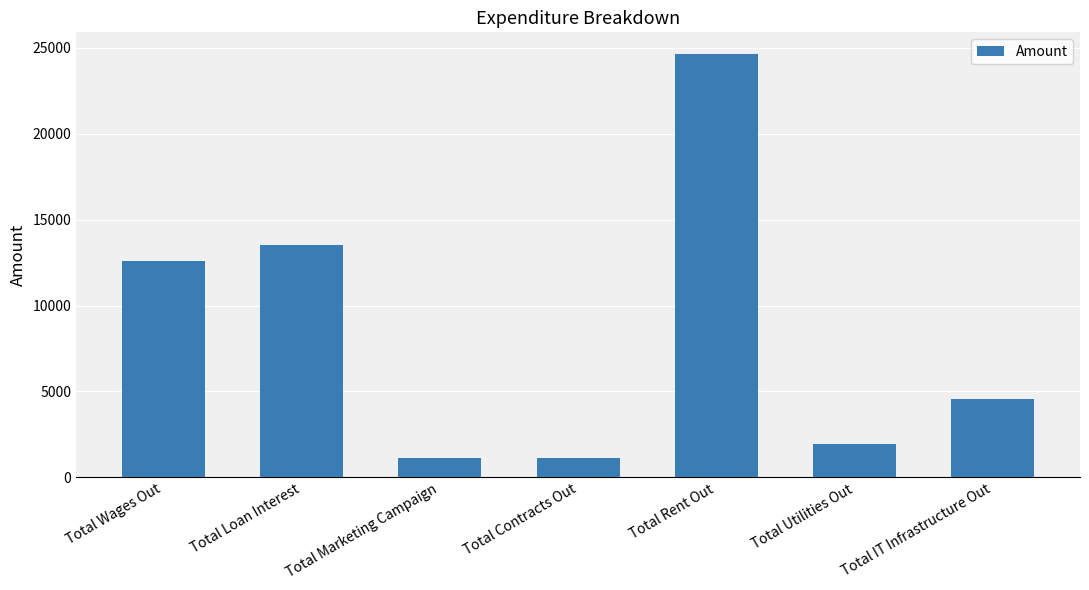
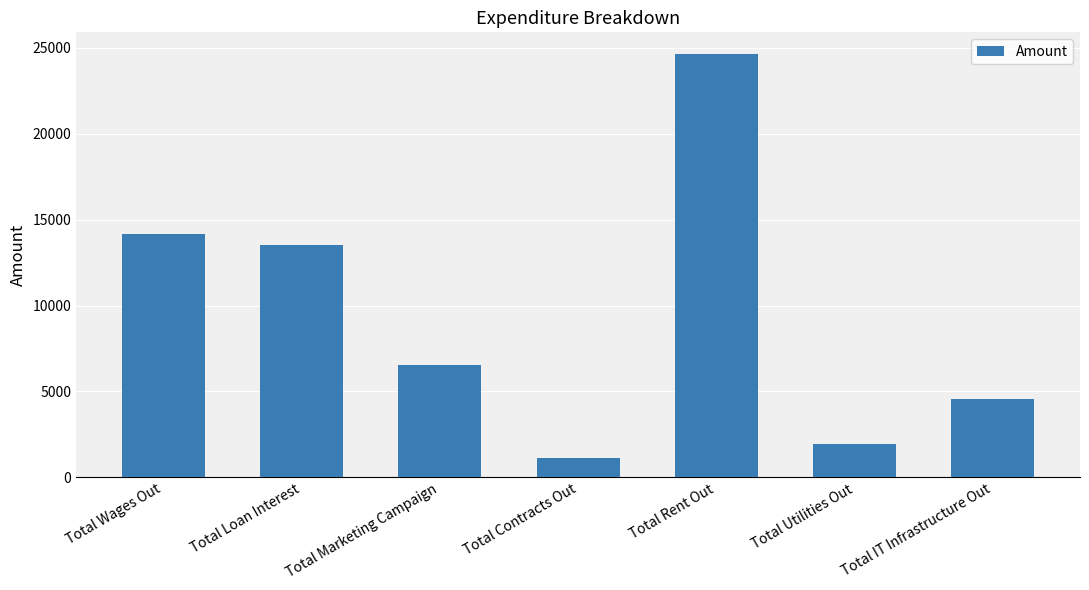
Total Wages Out: 12600 -> 14200
Total Marketing Campaign: 1100 -> 6500
